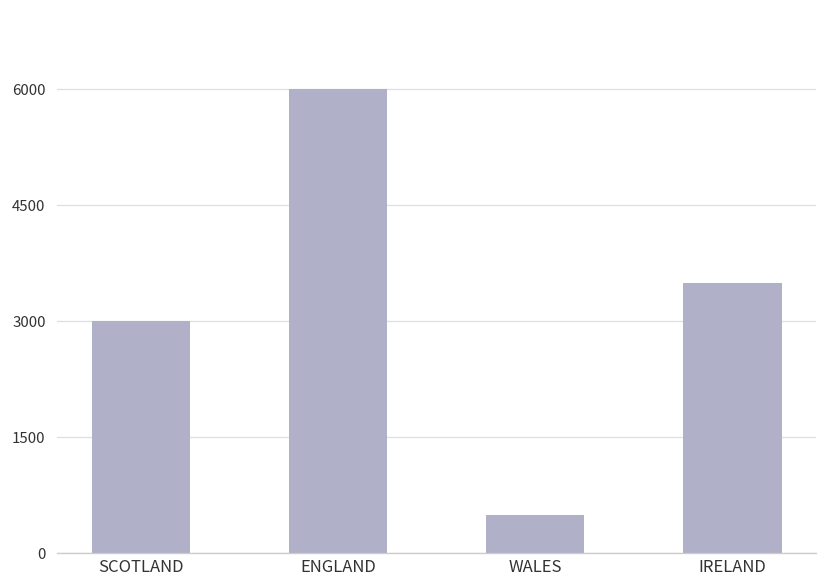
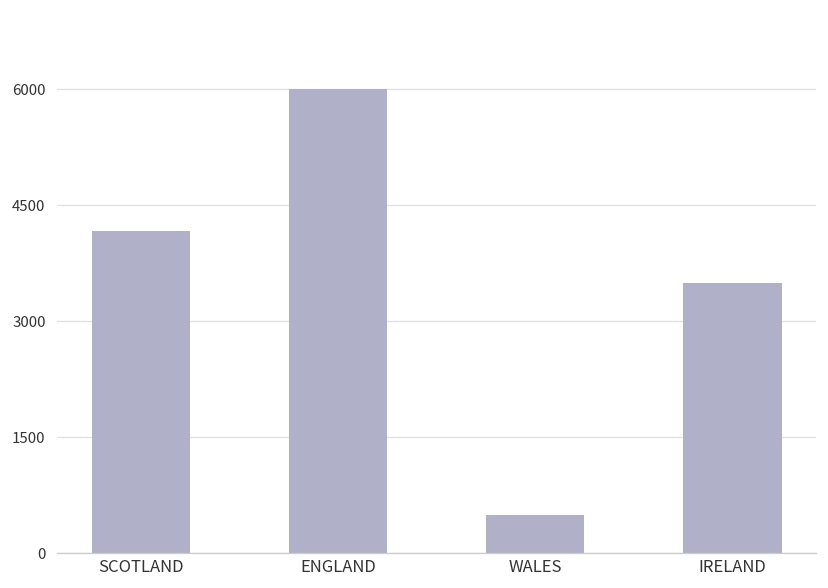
SCOTLAND: 3000 -> 4200
